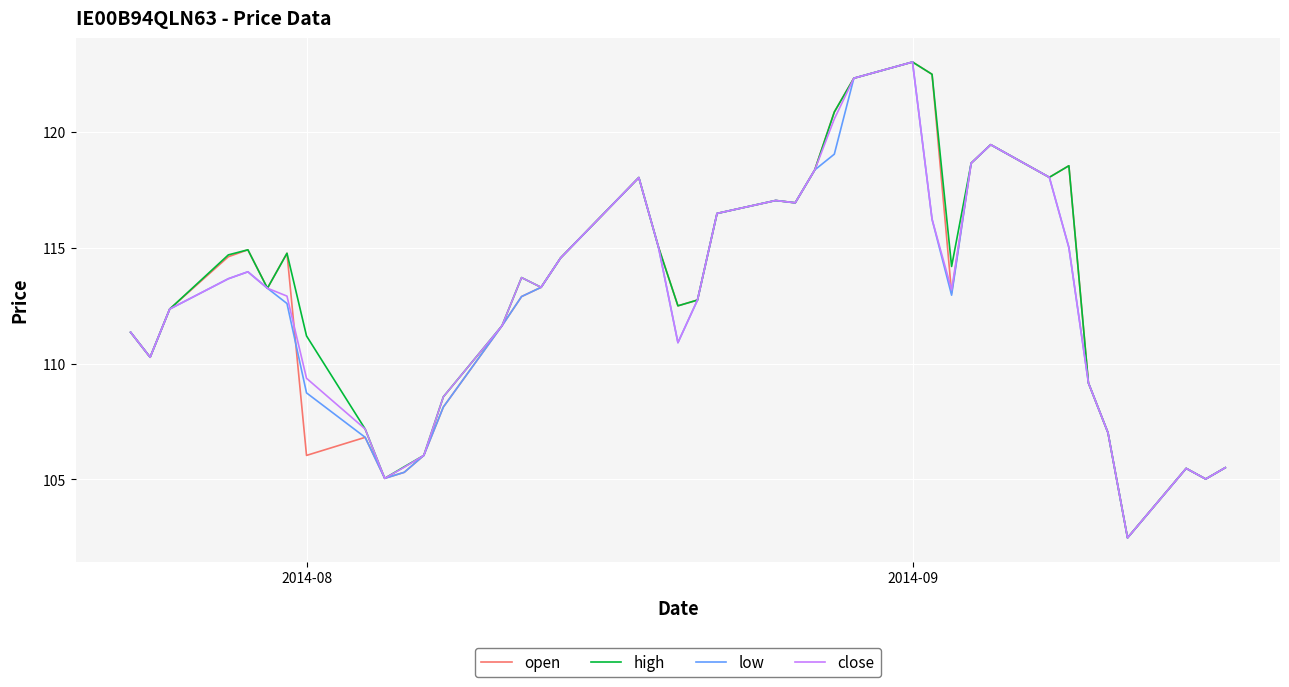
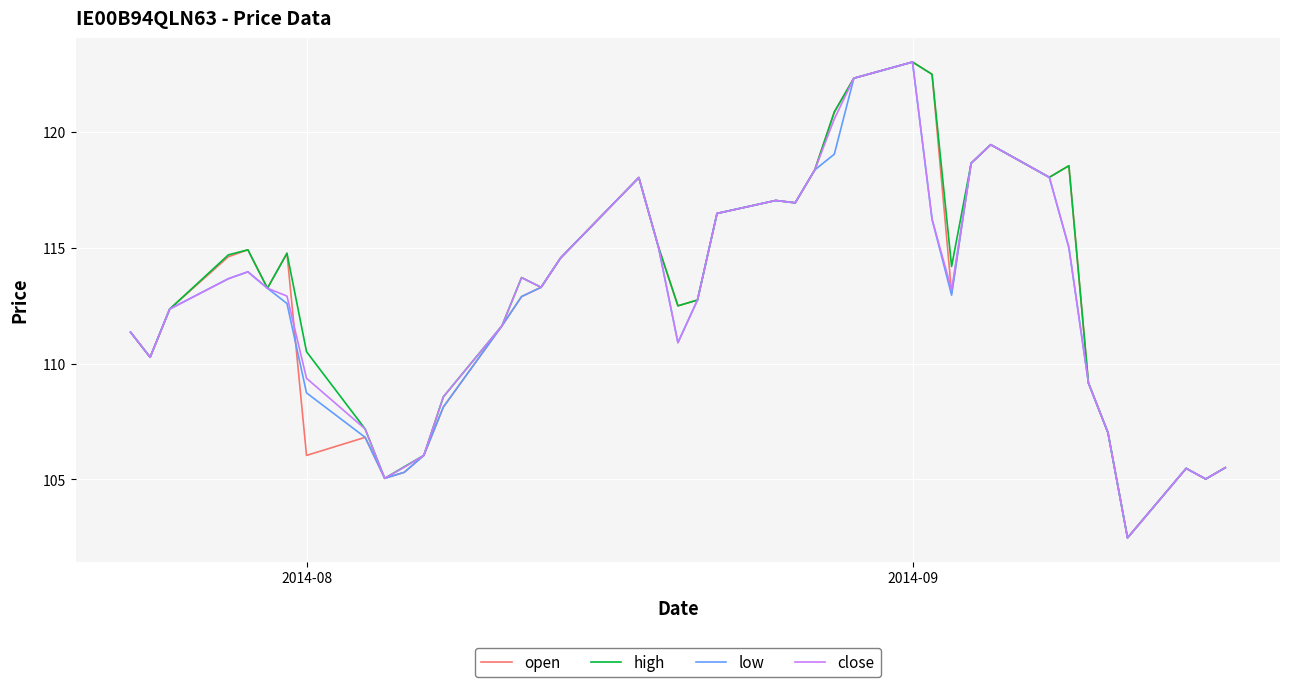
high, 2014-08: 111.2 -> 110.5
